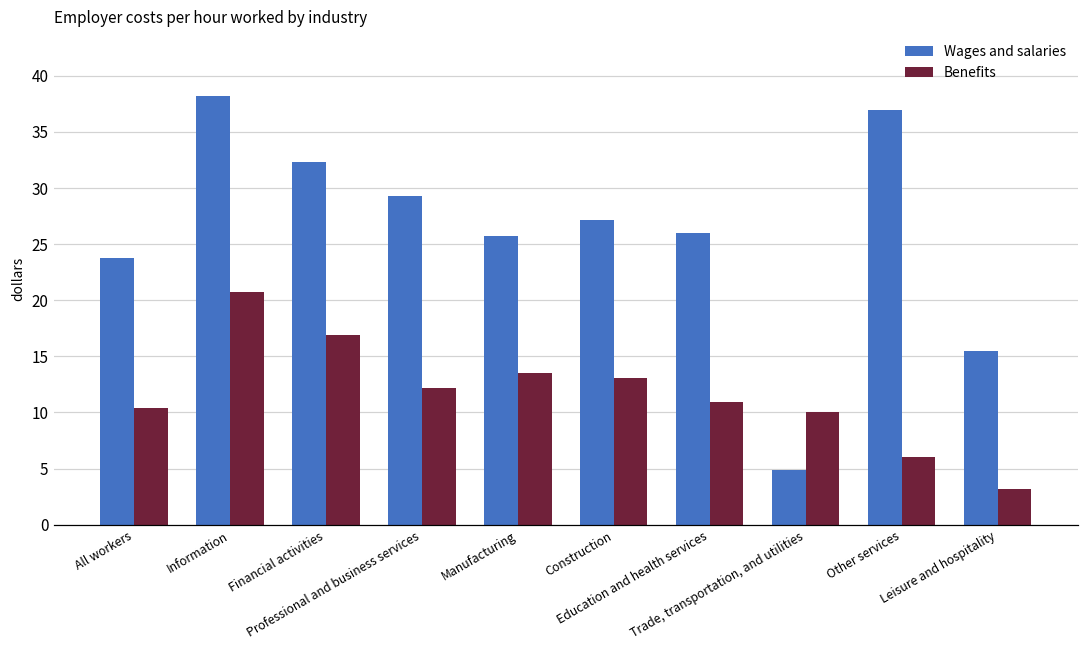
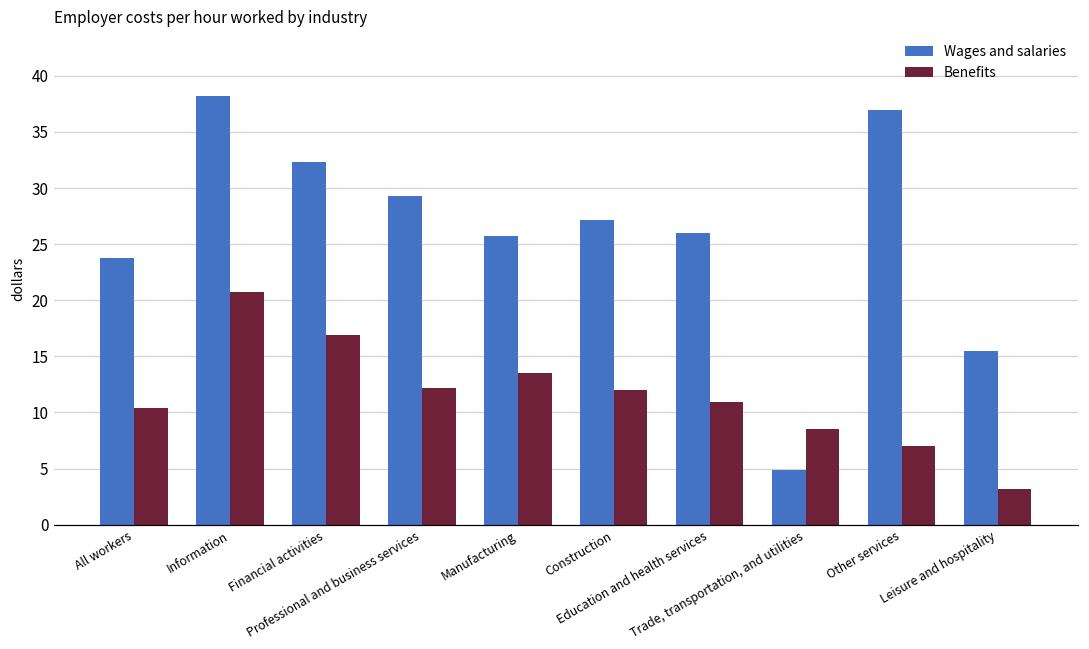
Benefits, Construction: 13.0 -> 12.0
Benefits, Trade, transportation, and utilities: 10.0 -> 8.5
Benefits, Other services: 6.0 -> 7.0
